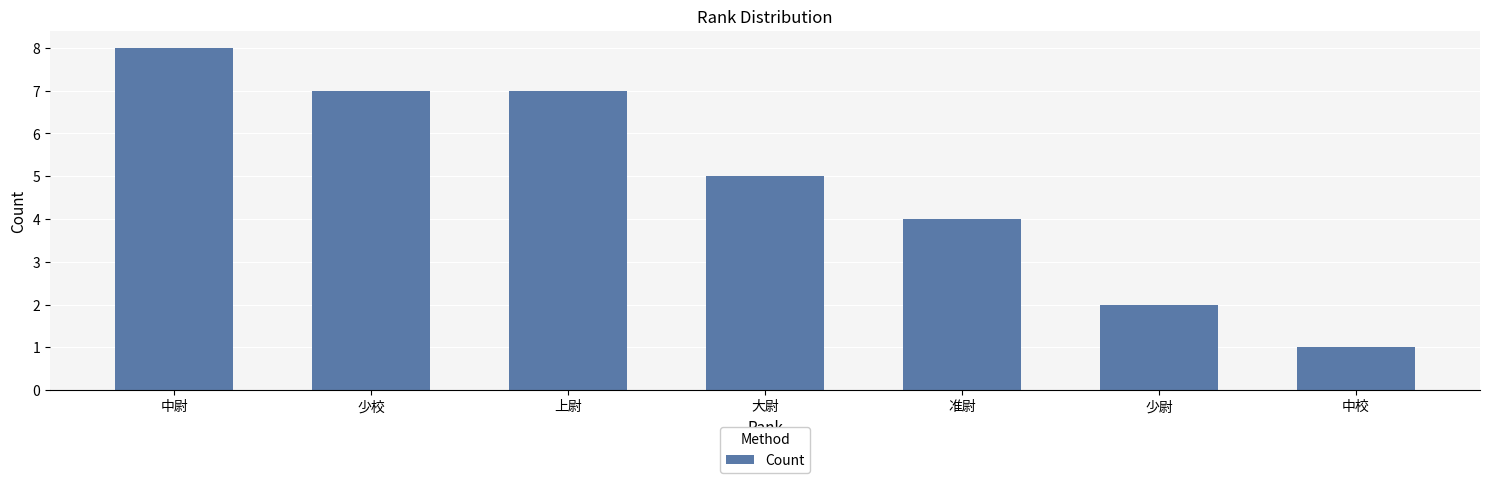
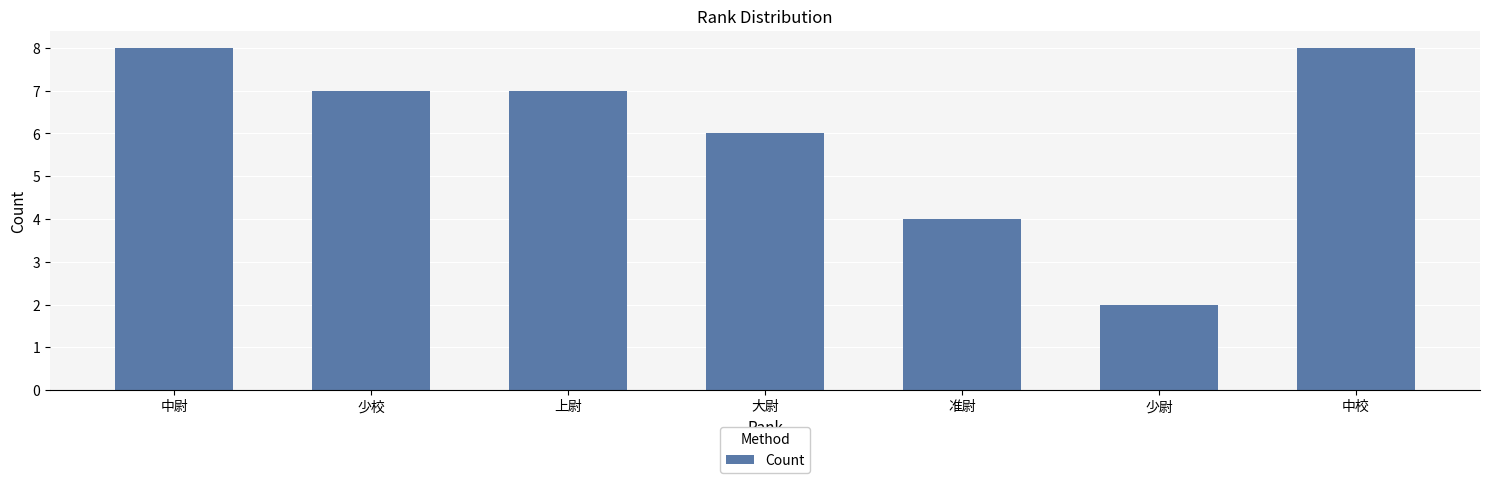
大尉: 5 -> 6
中校: 1 -> 8
